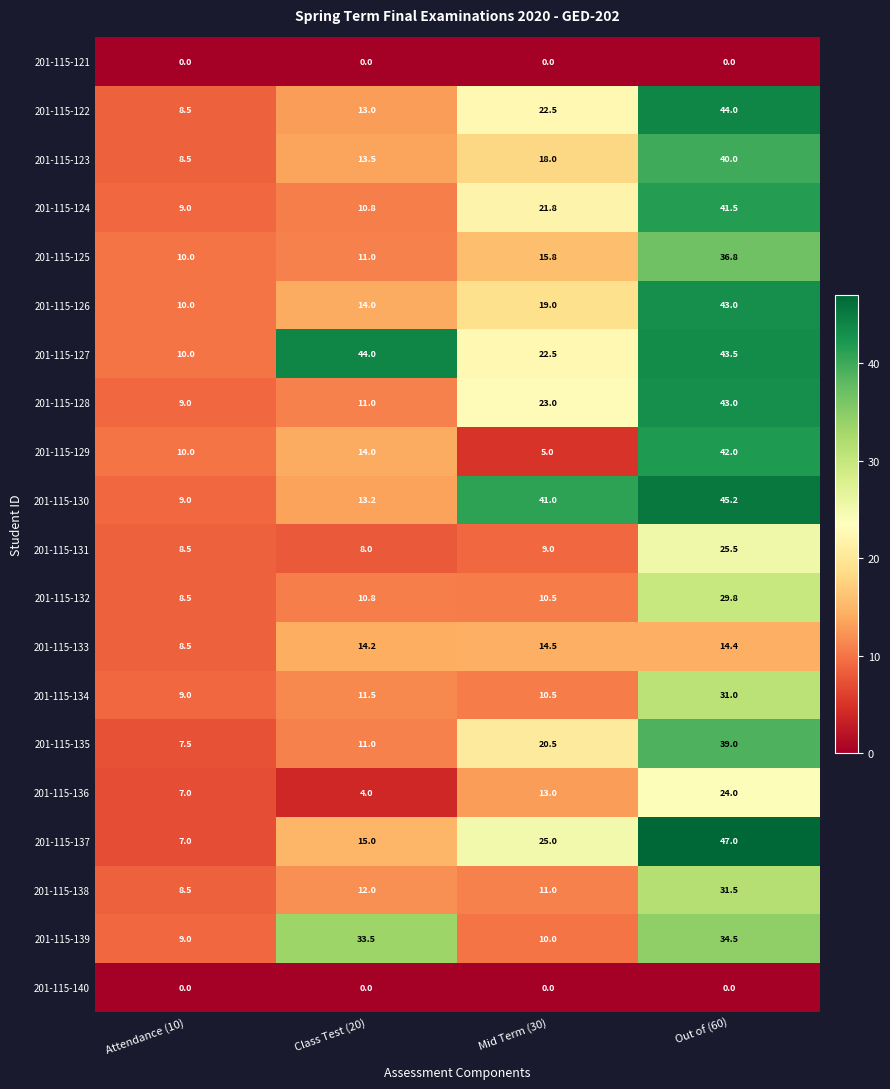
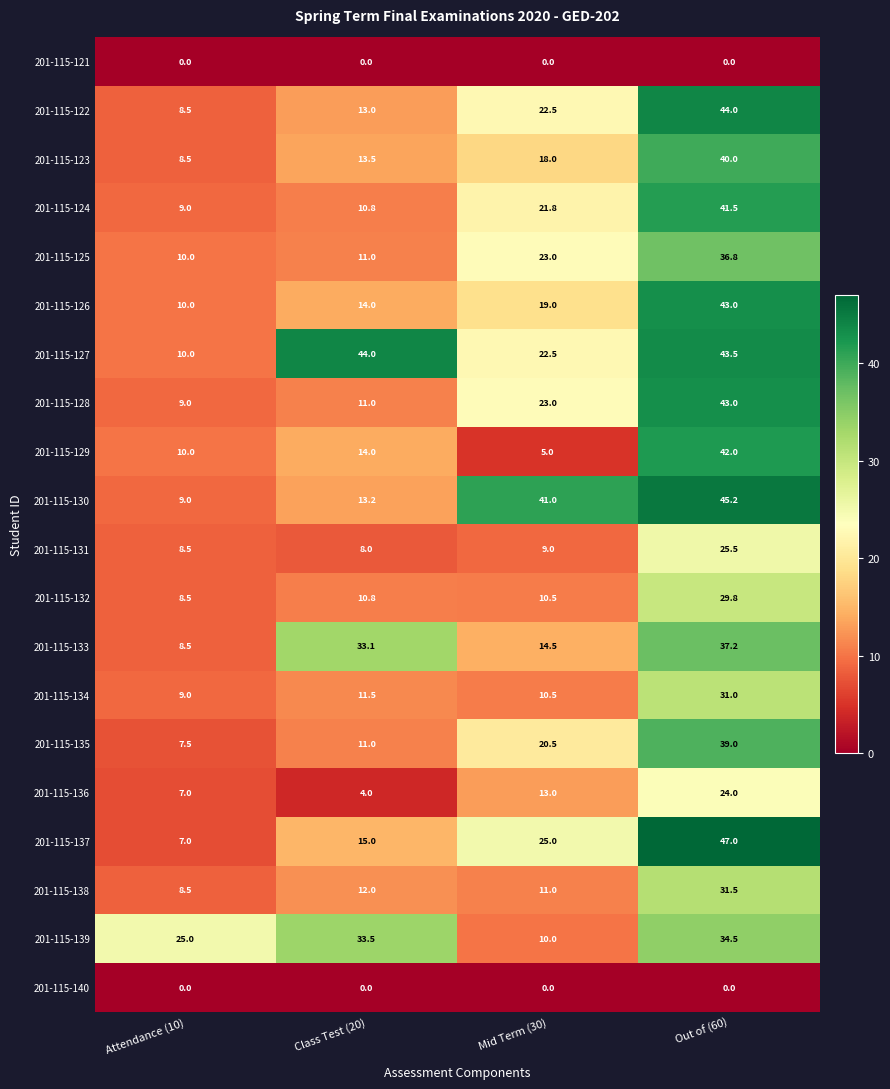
201-115-125, Mid Term (30): 15.8 -> 23.0
201-115-133, Class Test (20): 14.2 -> 33.1
201-115-133, Out of (60): 14.4 -> 37.2
201-115-139, Attendance (10): 9.0 -> 25.0
